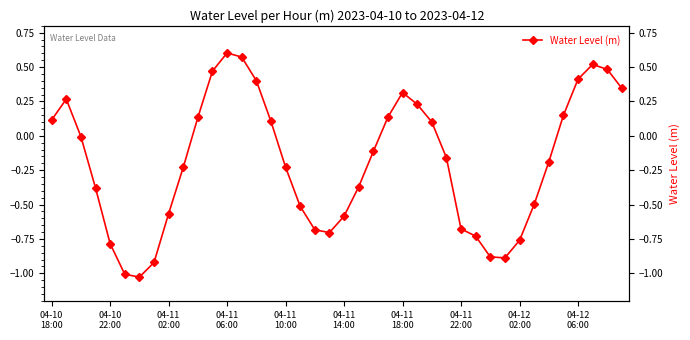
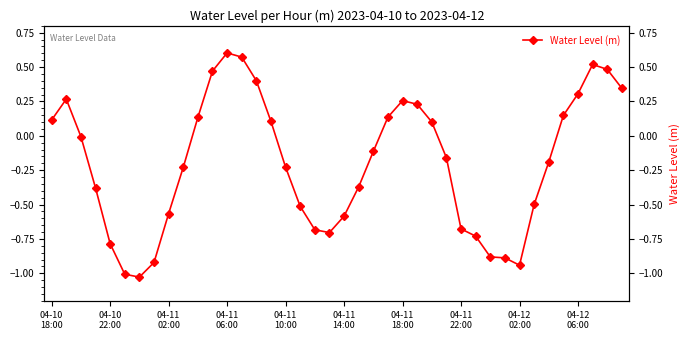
04-11 18:00: 0.31 -> 0.26
04-12 02:00: -0.76 -> -0.94
04-12 06:00: 0.41 -> 0.31
